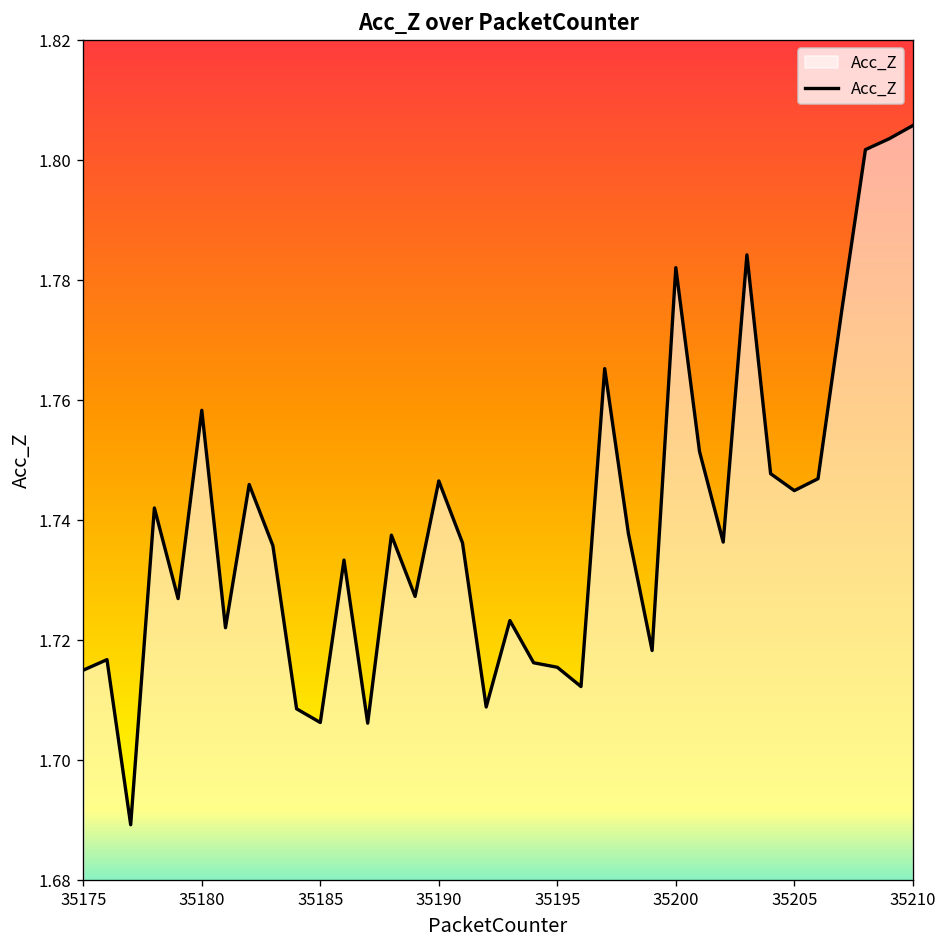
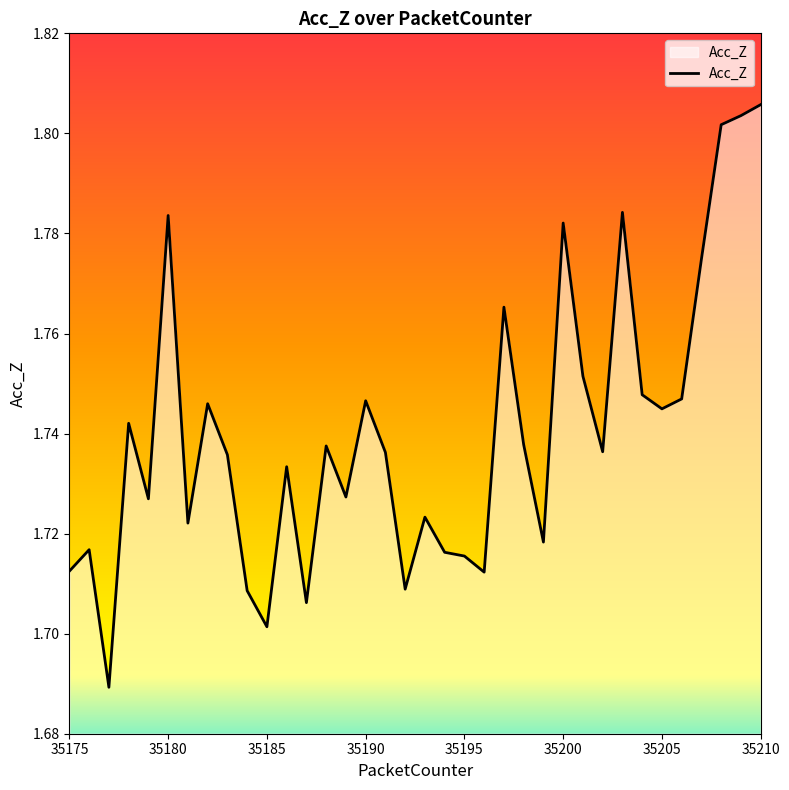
35175: 1.715 -> 1.713
35180: 1.758 -> 1.784
35185: 1.706 -> 1.701
